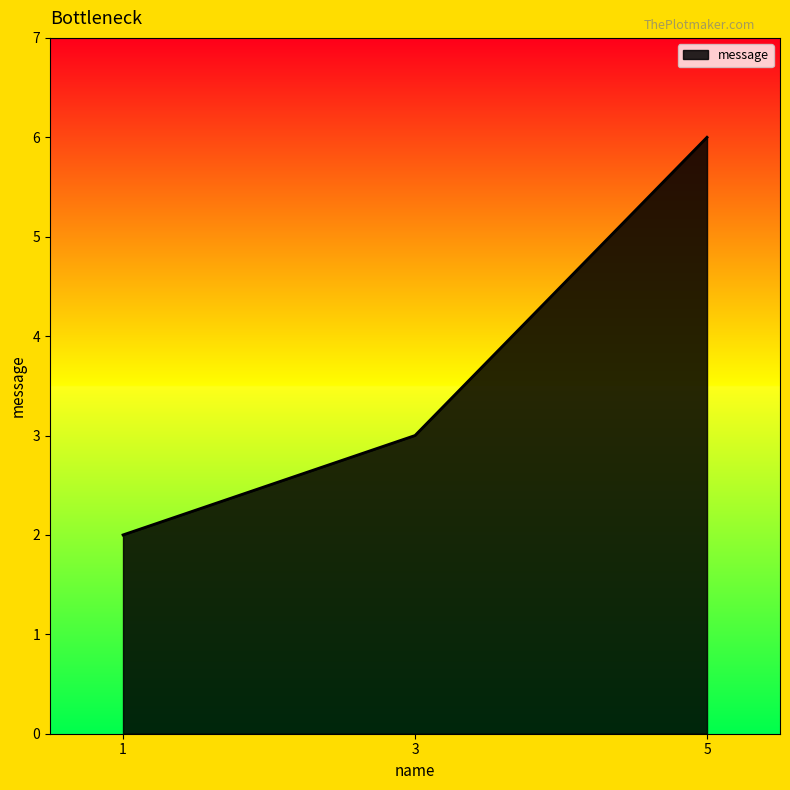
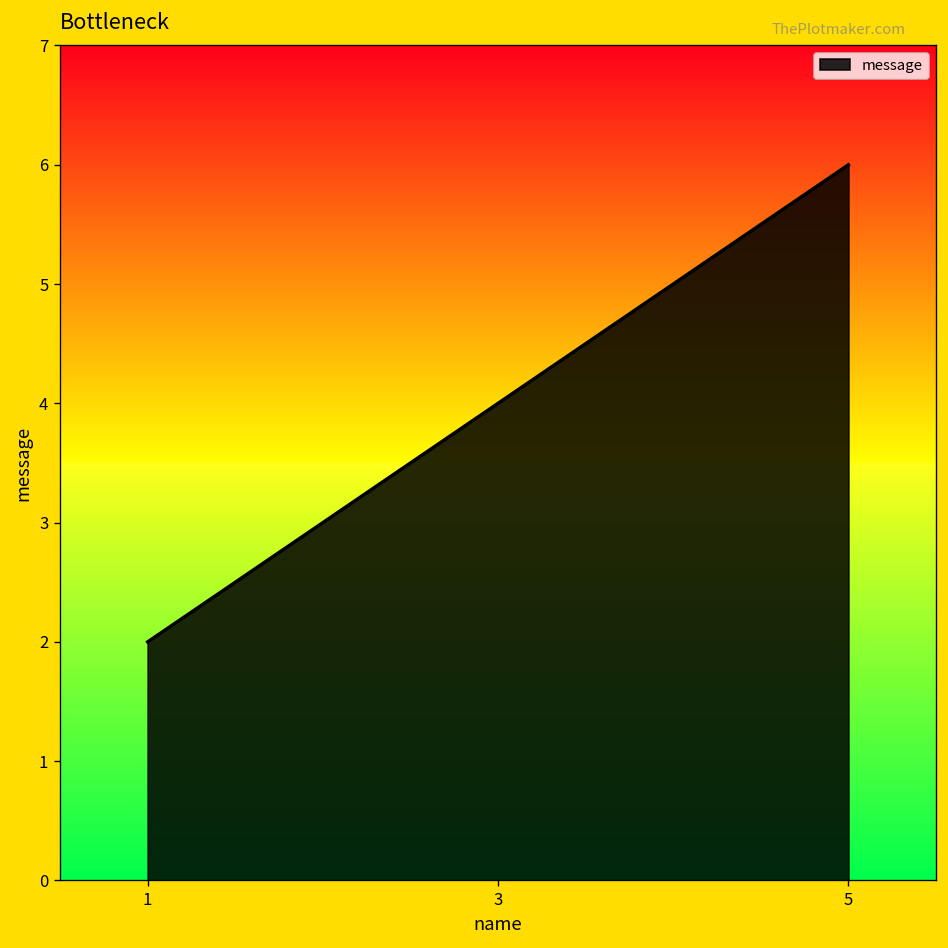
3: 3 -> 4
